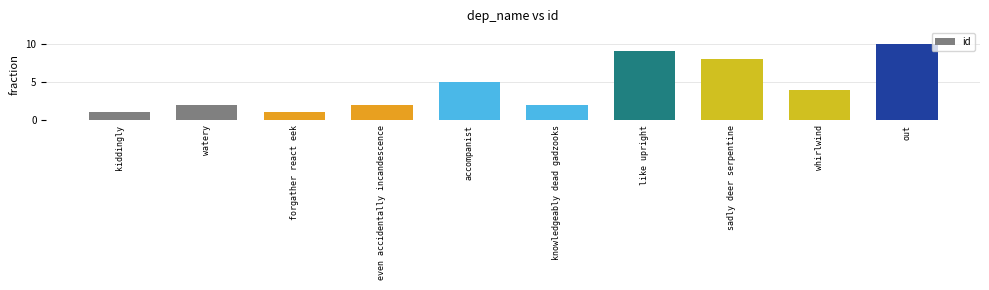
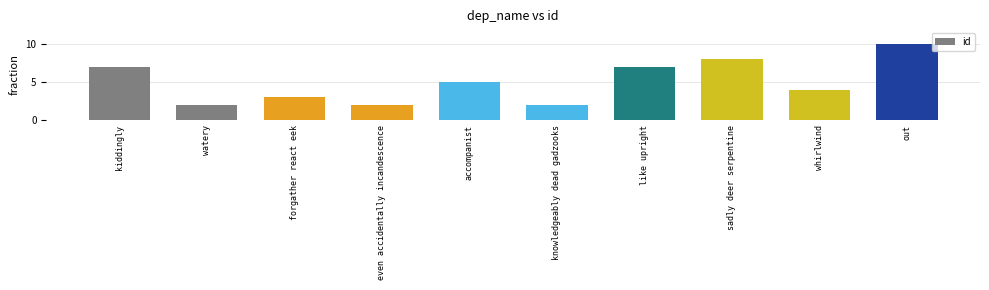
kiddingly: 1 -> 7
forgather react eek: 1 -> 3
like upright: 9 -> 7
